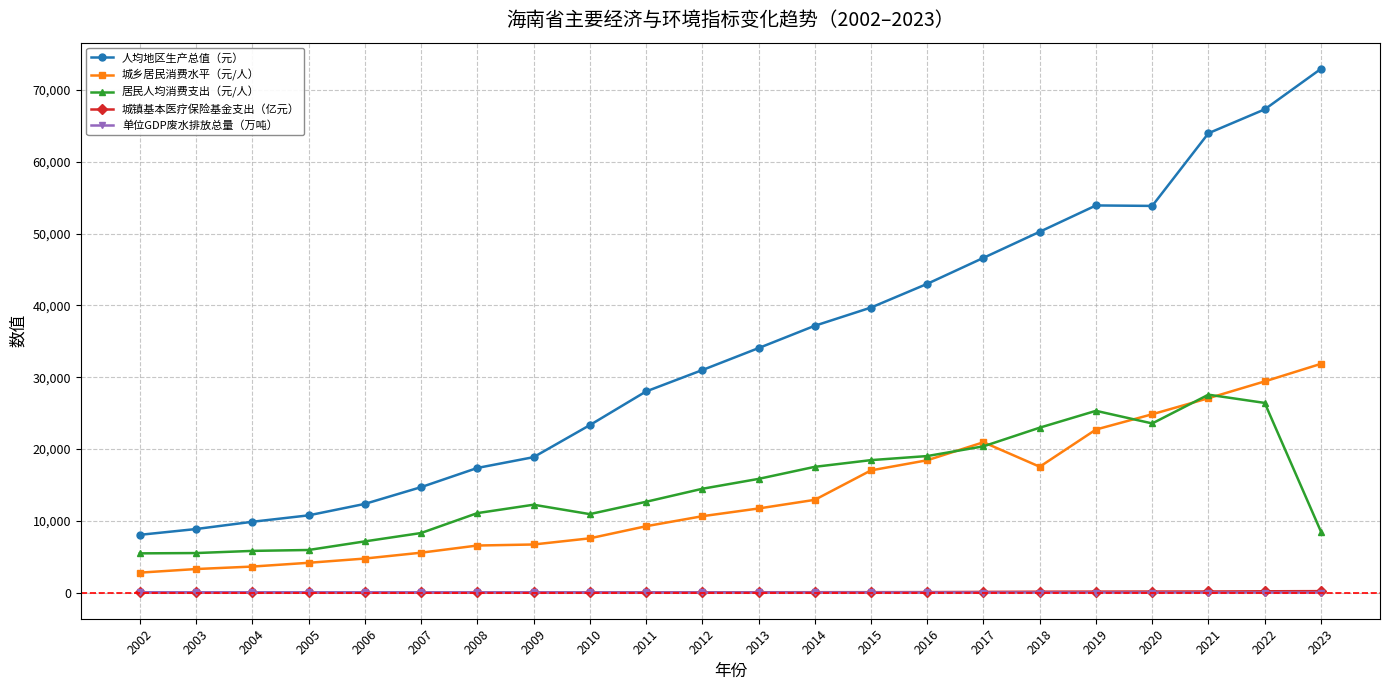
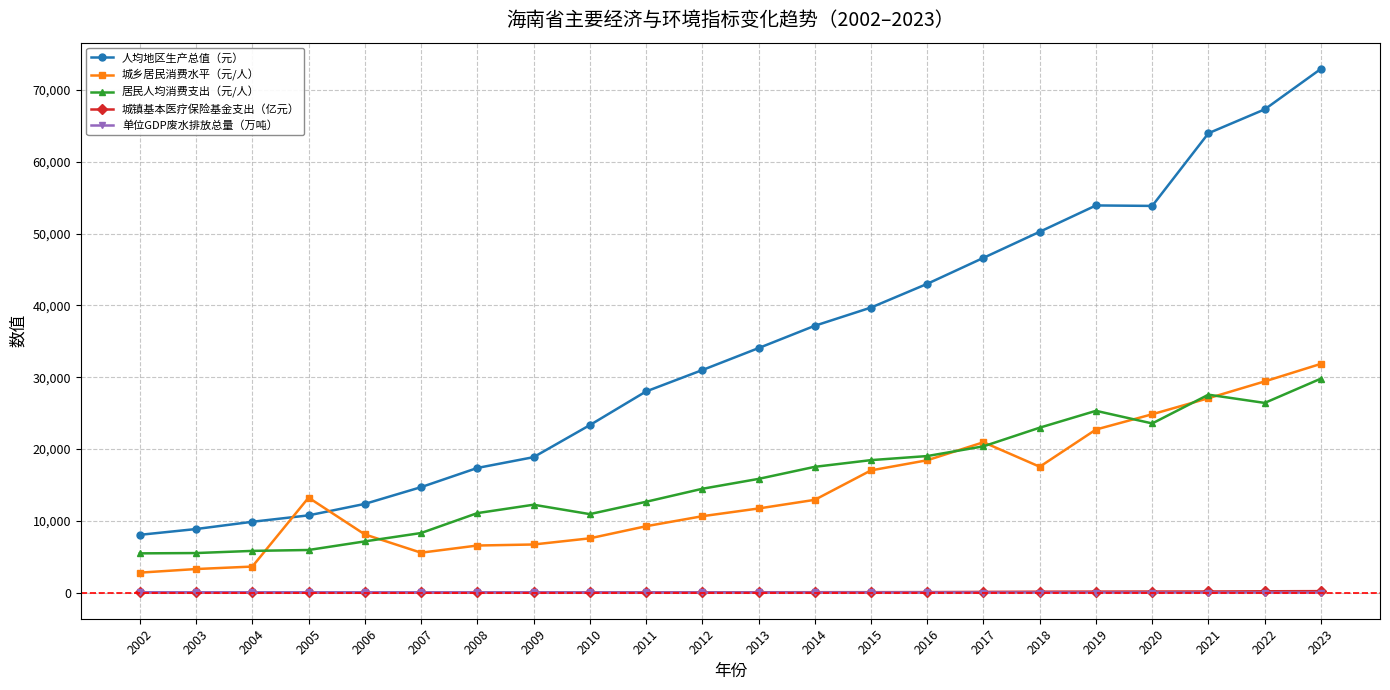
城乡居民消费水平（元/人）, 2005: 4,000 -> 13,000
城乡居民消费水平（元/人）, 2006: 5,000 -> 8,000
居民人均消费支出（元/人）, 2023: 8,000 -> 30,000
